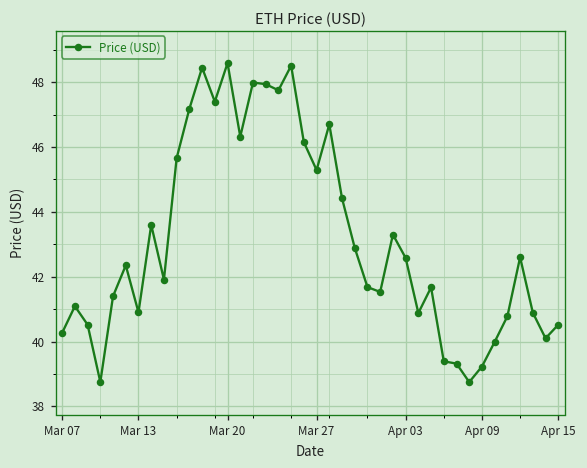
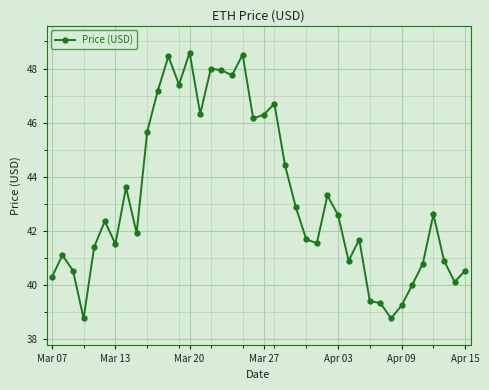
Mar 13: 40.9 -> 41.5
Mar 27: 45.3 -> 46.3
